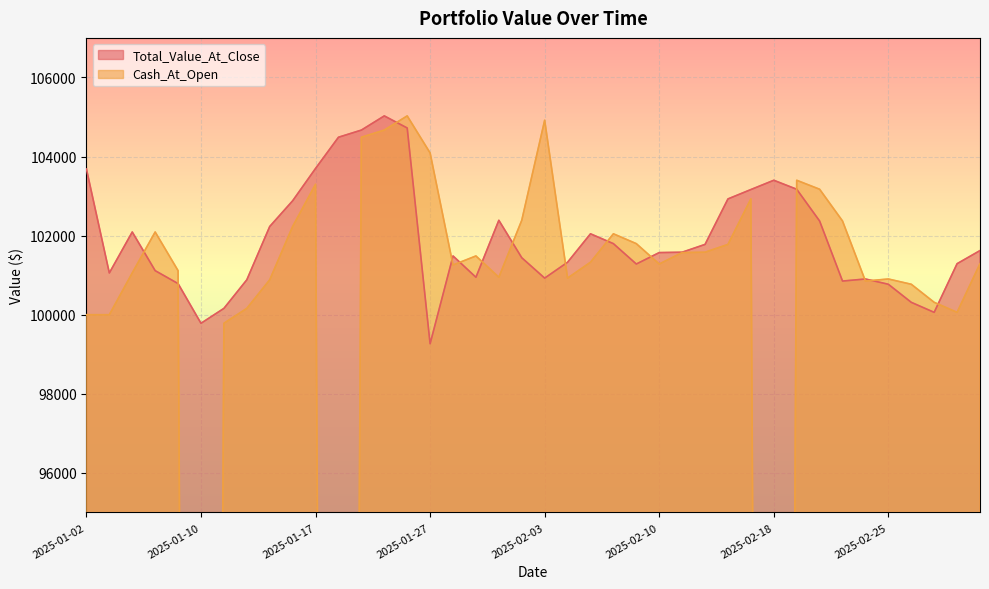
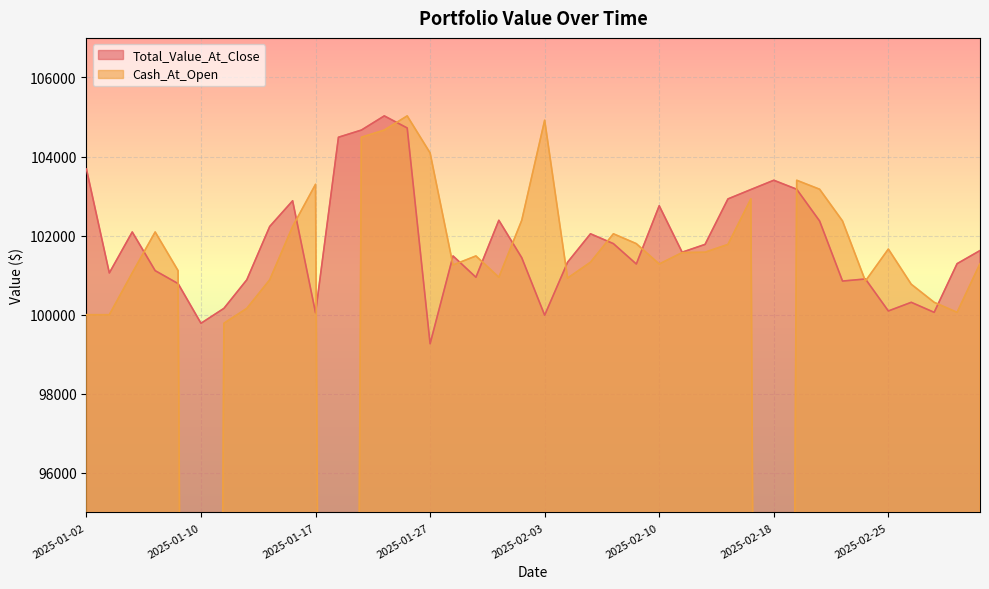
Total_Value_At_Close, 2025-01-17: 103700 -> 100000
Total_Value_At_Close, 2025-02-03: 100900 -> 100000
Total_Value_At_Close, 2025-02-10: 101600 -> 102800
Total_Value_At_Close, 2025-02-25: 100800 -> 100100
Cash_At_Open, 2025-02-25: 100900 -> 101700
